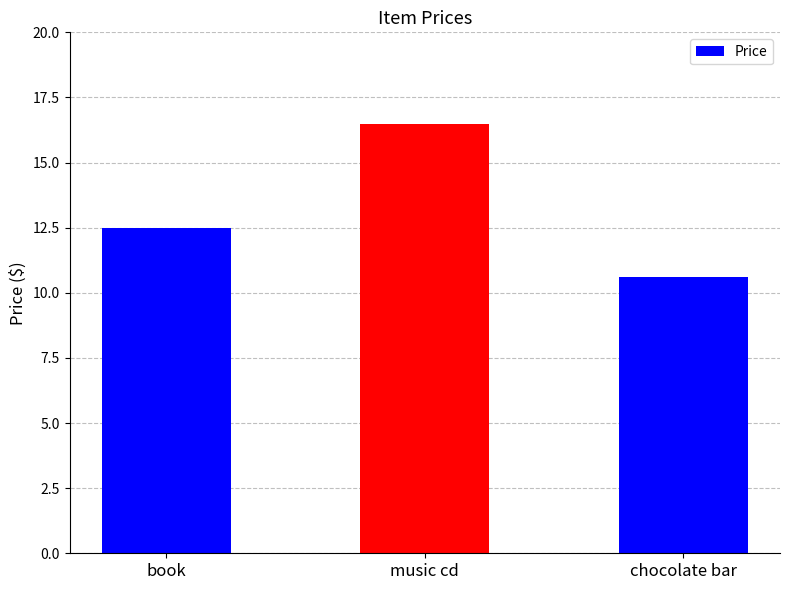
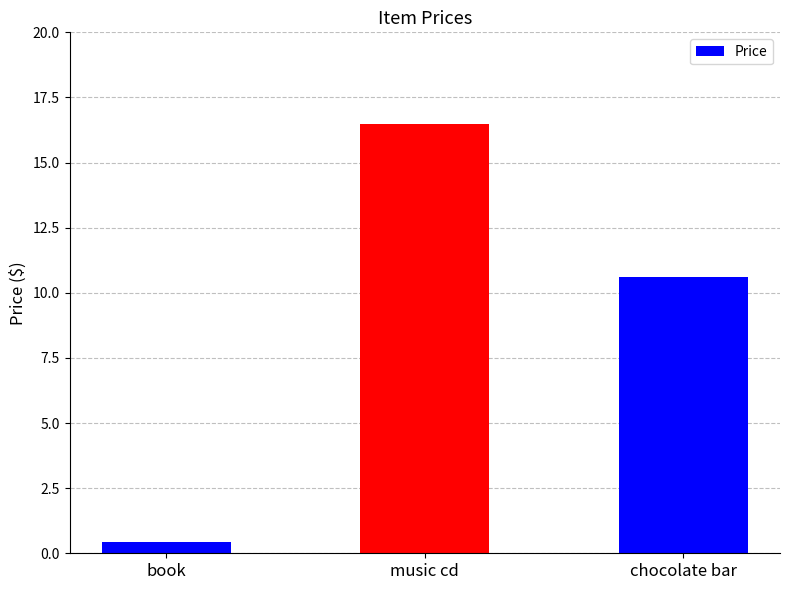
book: 12.5 -> 0.4
